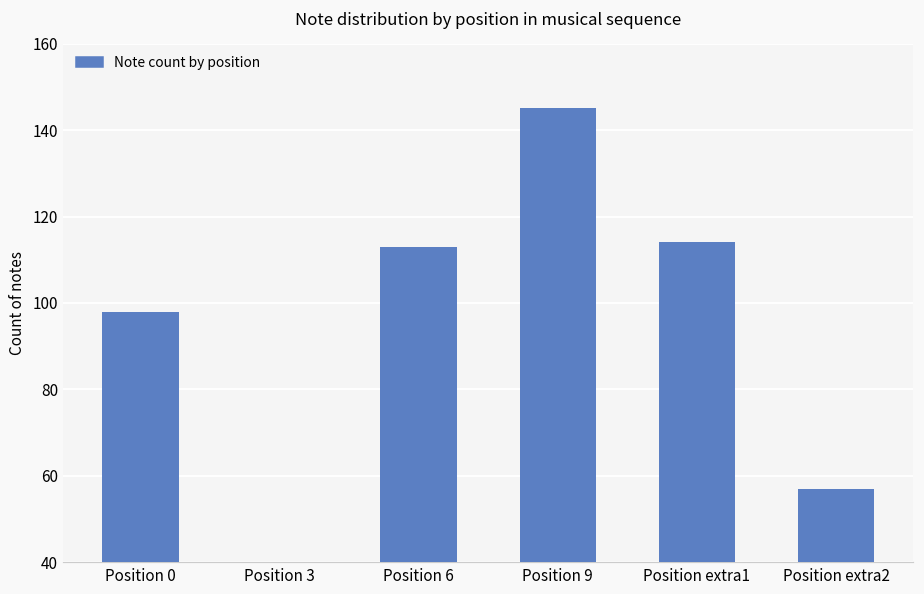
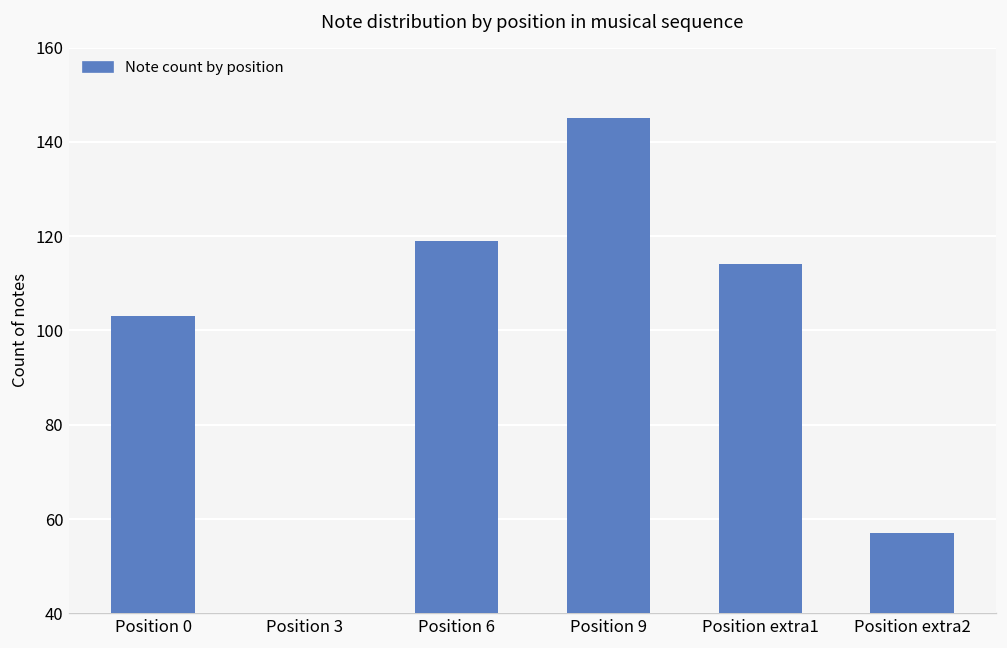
Position 0: 98 -> 103
Position 6: 113 -> 119
